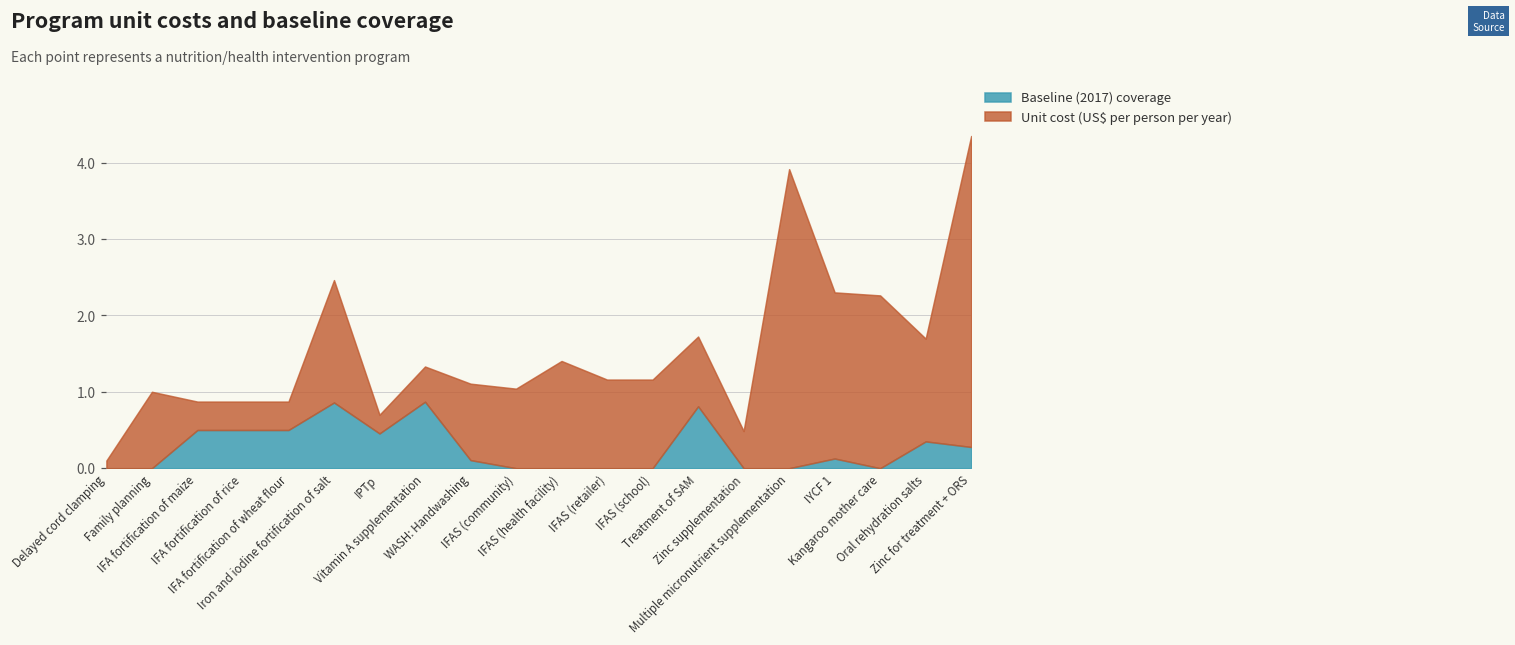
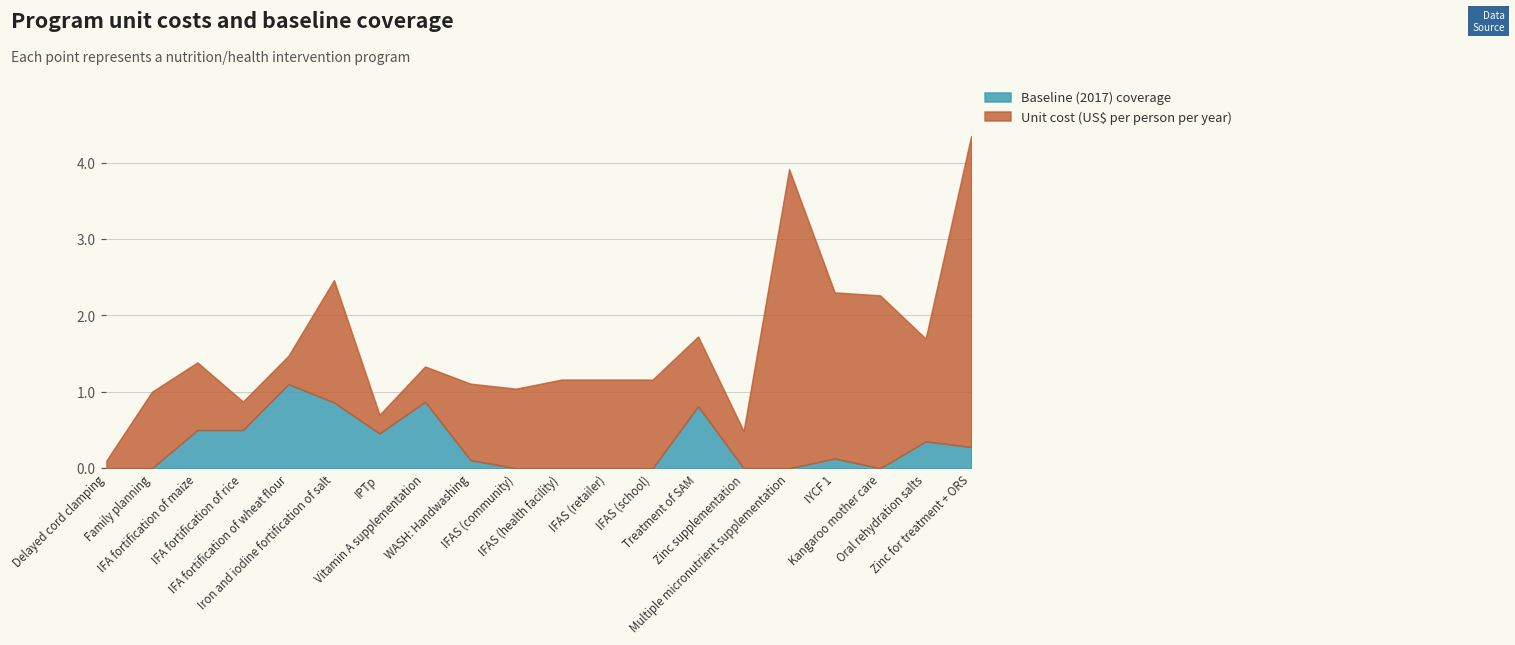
Unit cost (US$ per person per year), IFA fortification of maize: 0.4 -> 0.9
Baseline (2017) coverage, IFA fortification of wheat flour: 0.5 -> 1.1
Unit cost (US$ per person per year), IFAS (health facility): 1.4 -> 1.2
